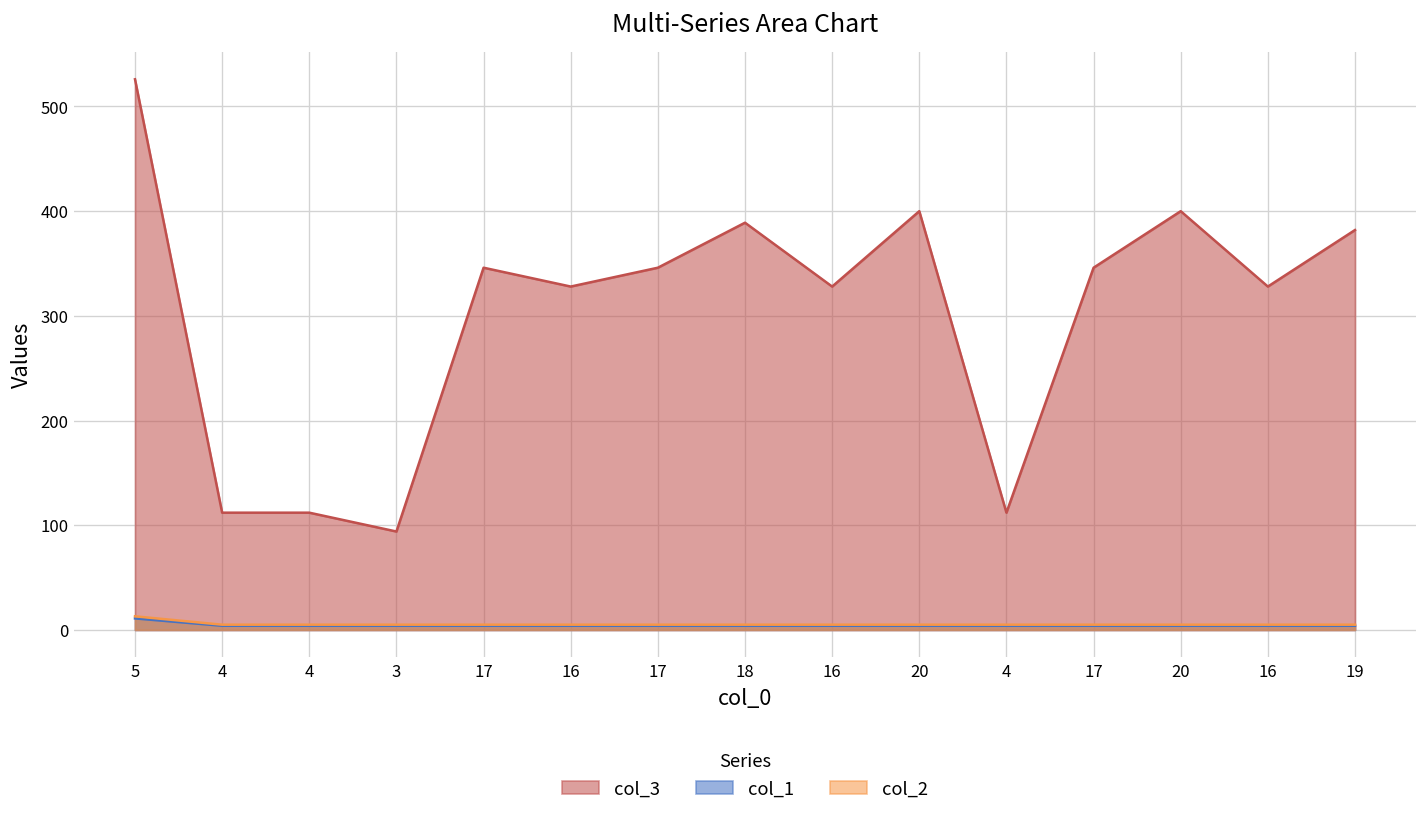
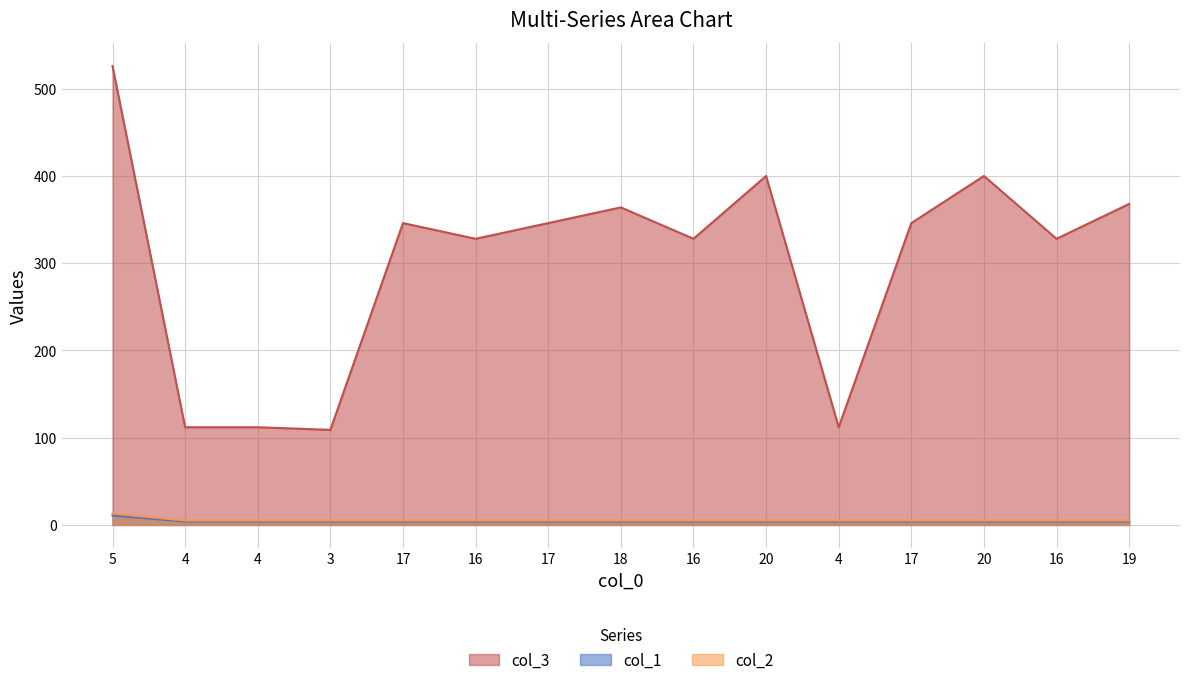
col_3, 3: 90 -> 110
col_3, 18: 390 -> 360
col_3, 19: 380 -> 370
